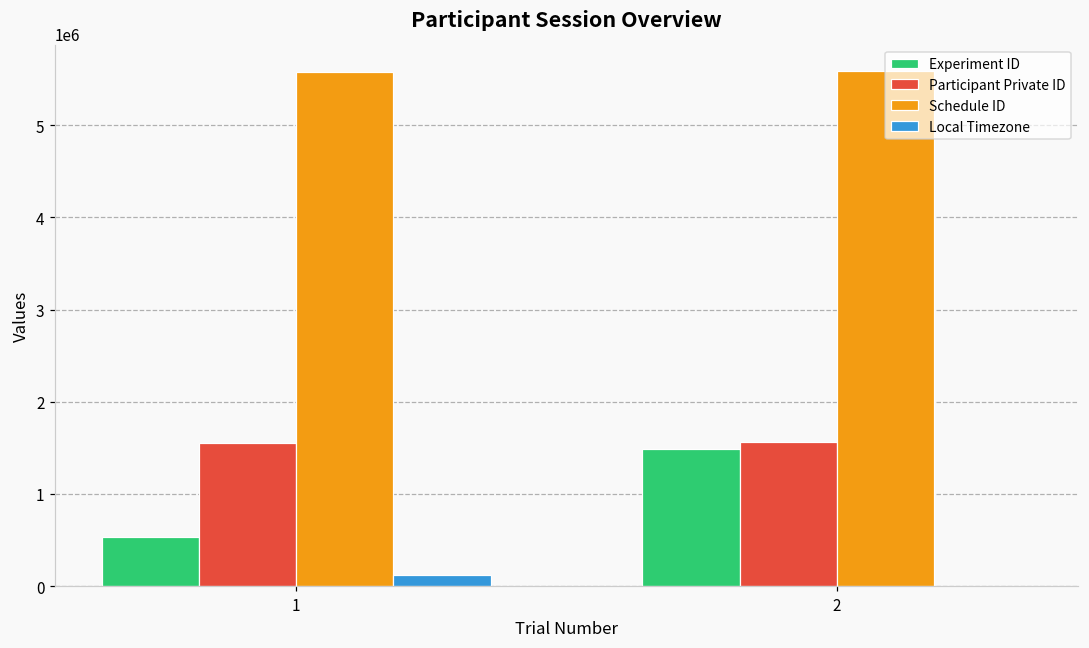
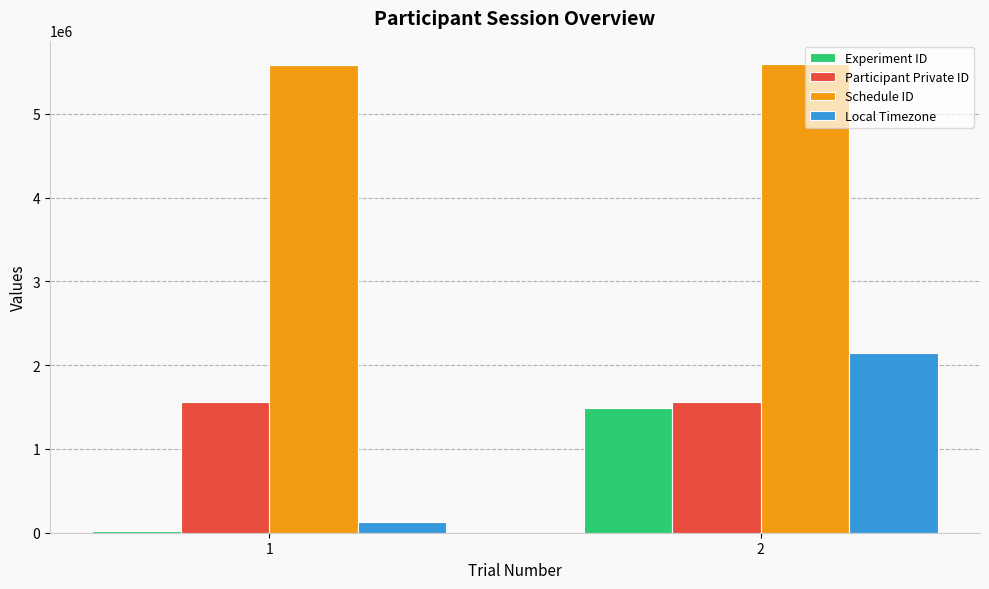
Experiment ID, 1: 500000 -> 0
Local Timezone, 2: 0 -> 2100000
